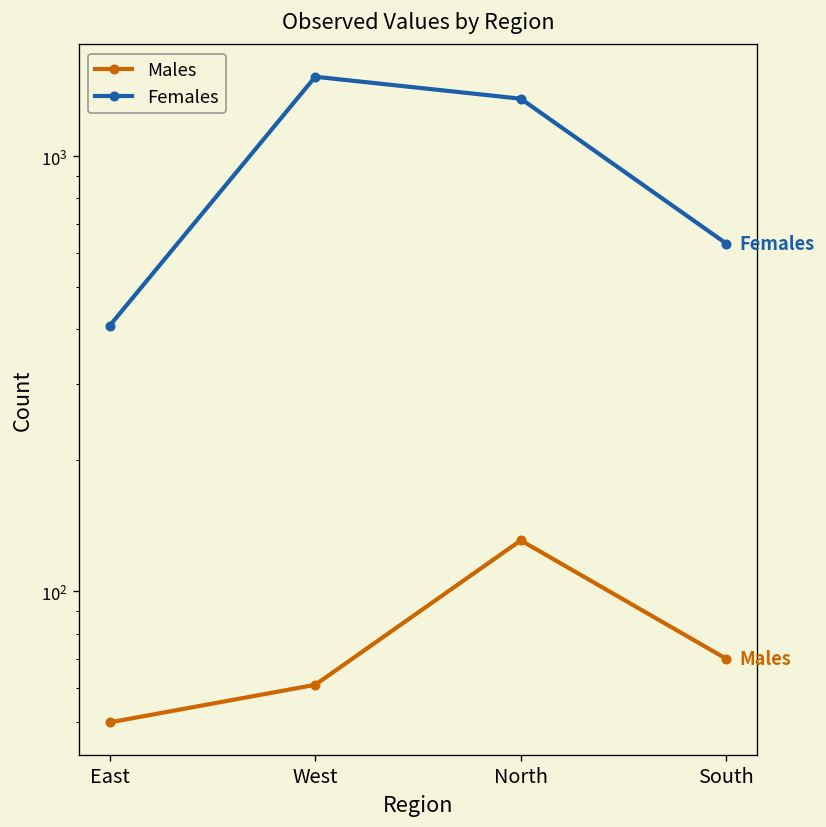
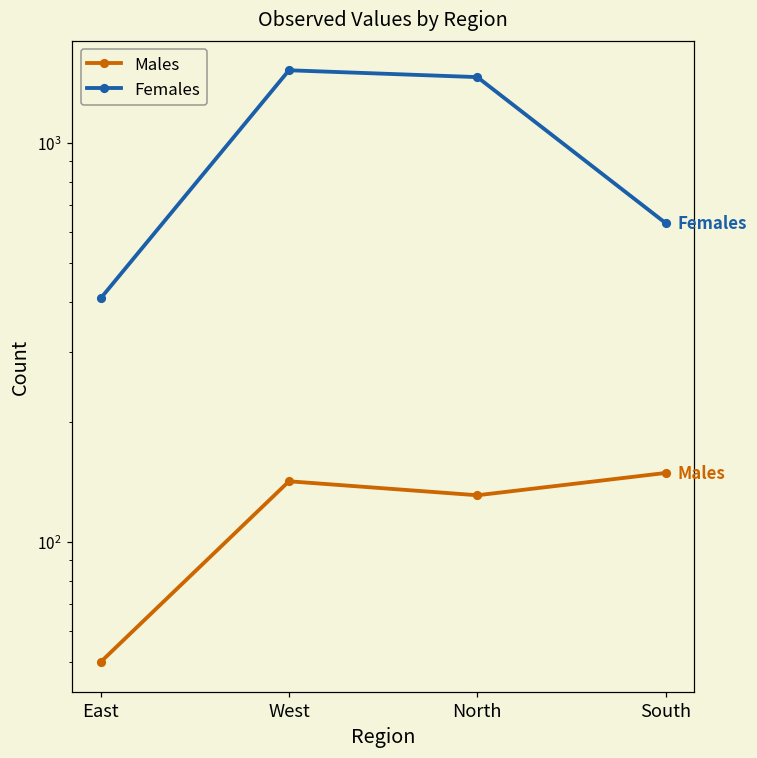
Males, West: 61 -> 142
Females, North: 1360 -> 1460
Males, South: 70 -> 149
